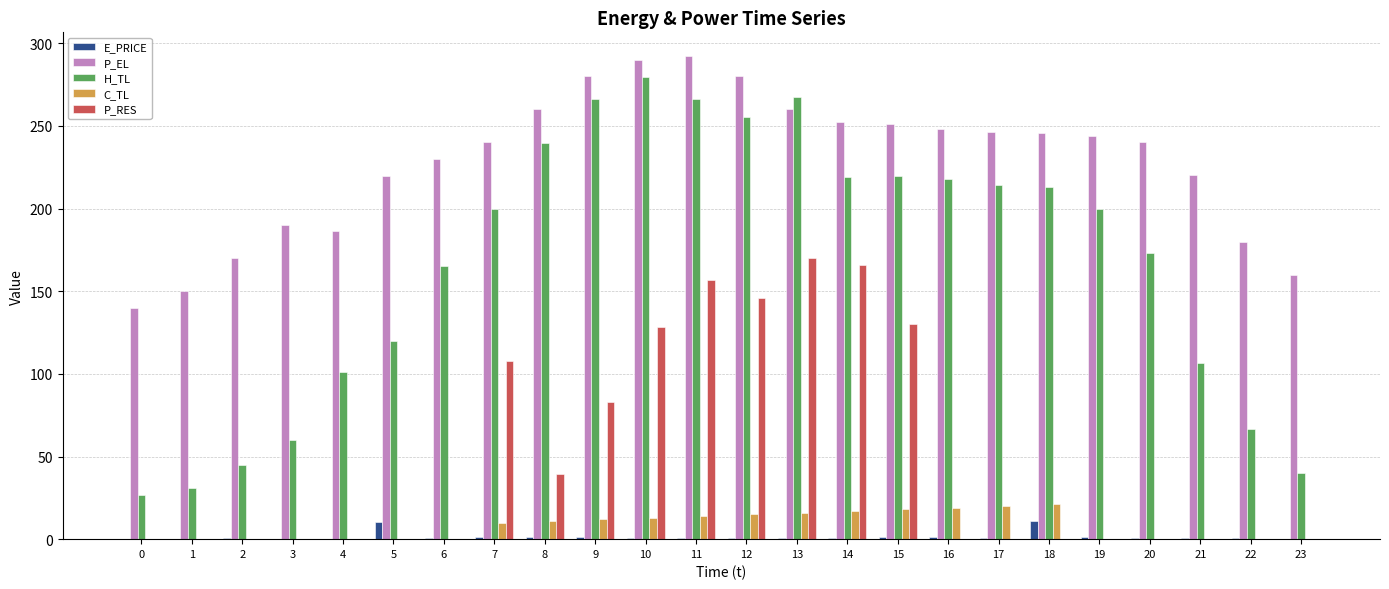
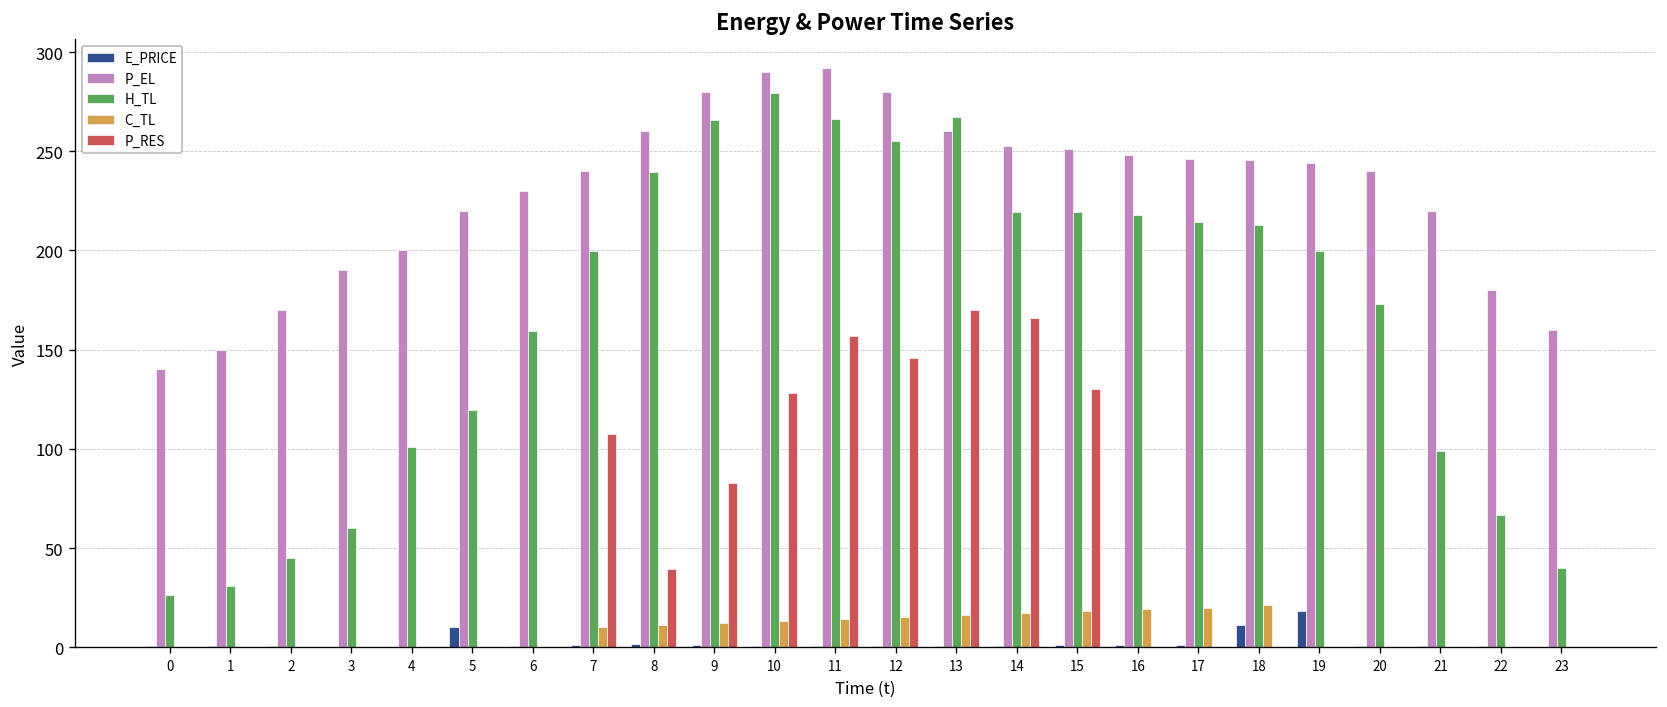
P_EL, 4: 187 -> 200
H_TL, 6: 165 -> 160
E_PRICE, 19: 1 -> 18
H_TL, 21: 106 -> 99
